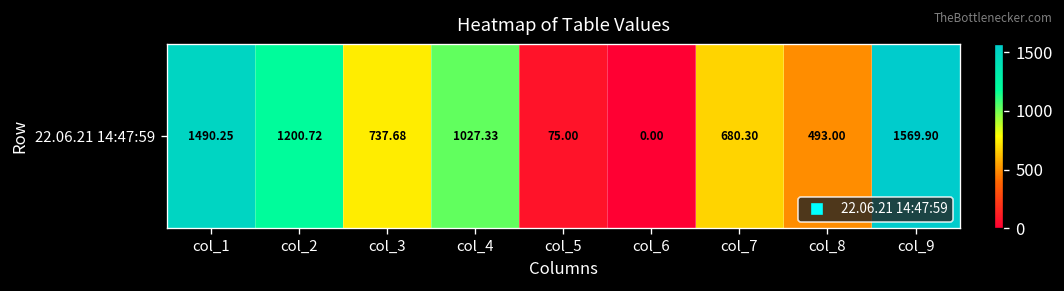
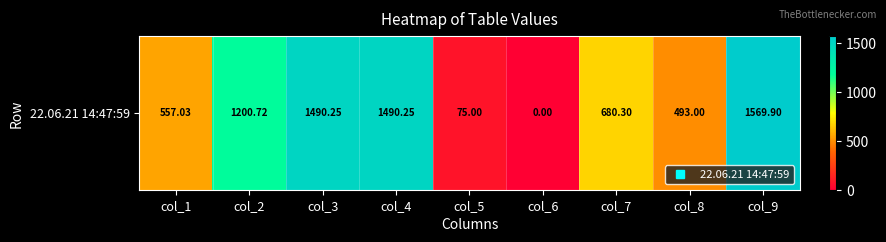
22.06.21 14:47:59, col_1: 1490.25 -> 557.03
22.06.21 14:47:59, col_3: 737.68 -> 1490.25
22.06.21 14:47:59, col_4: 1027.33 -> 1490.25
